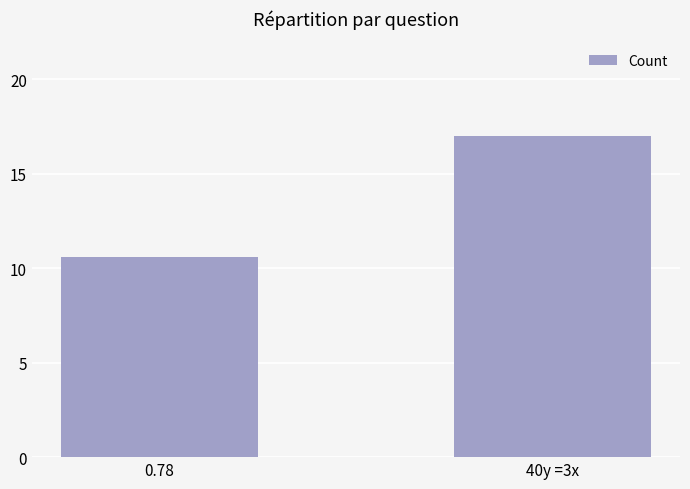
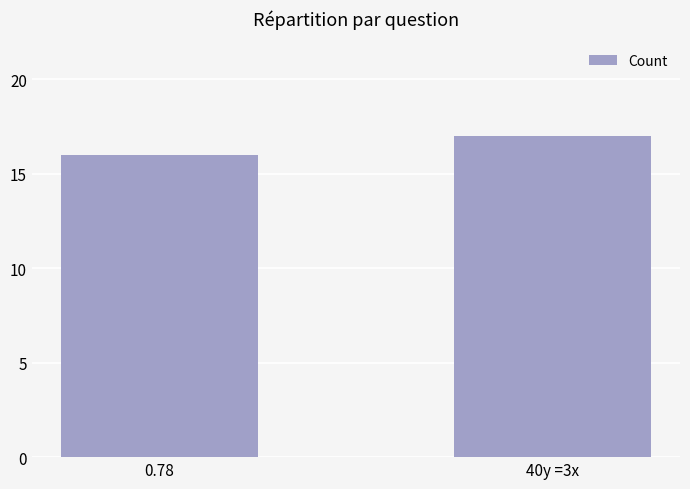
0.78: 10.6 -> 16.0
